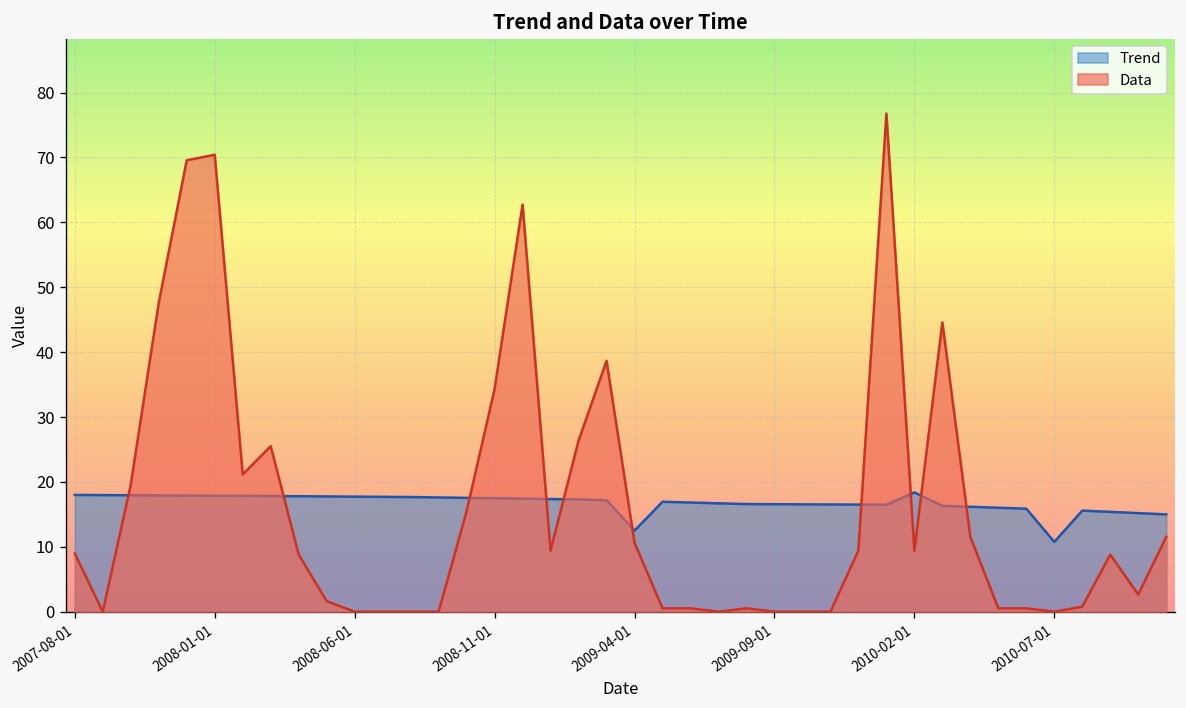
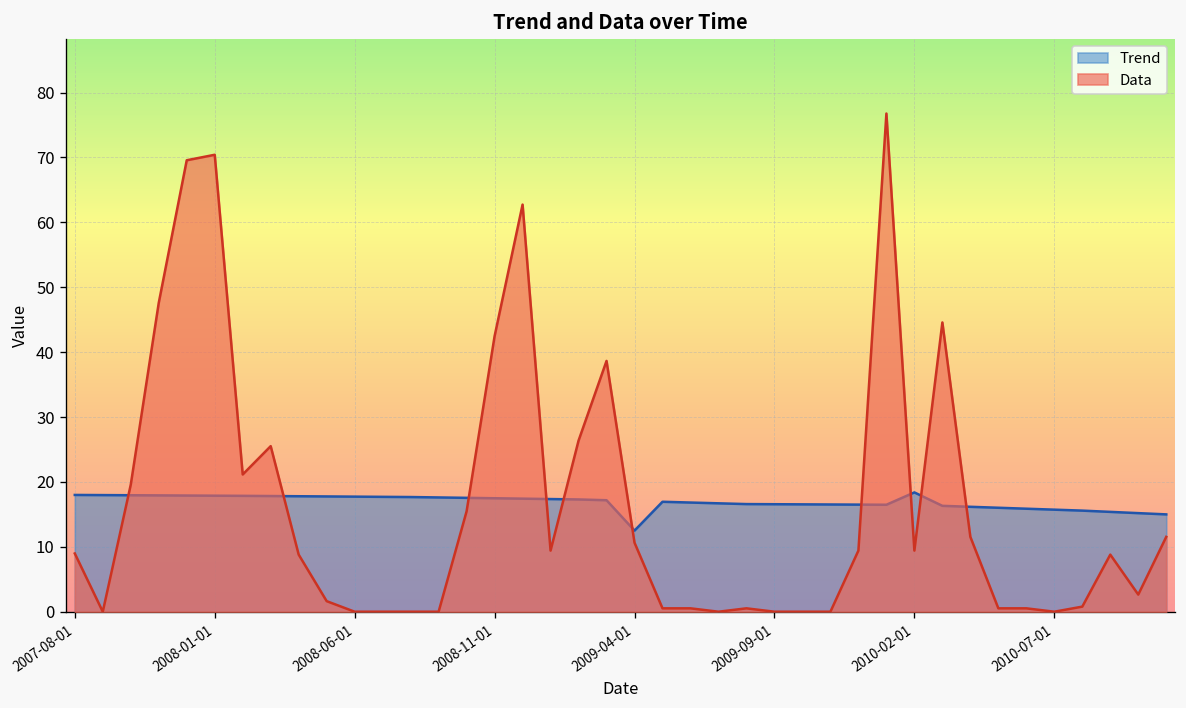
Data, 2008-11-01: 34 -> 42
Trend, 2010-07-01: 11 -> 16
